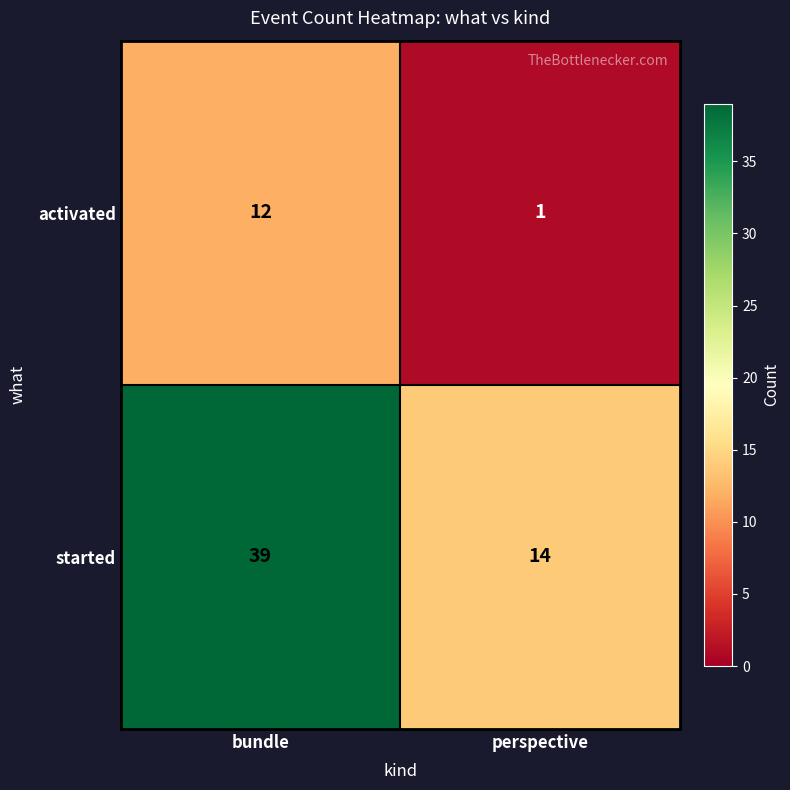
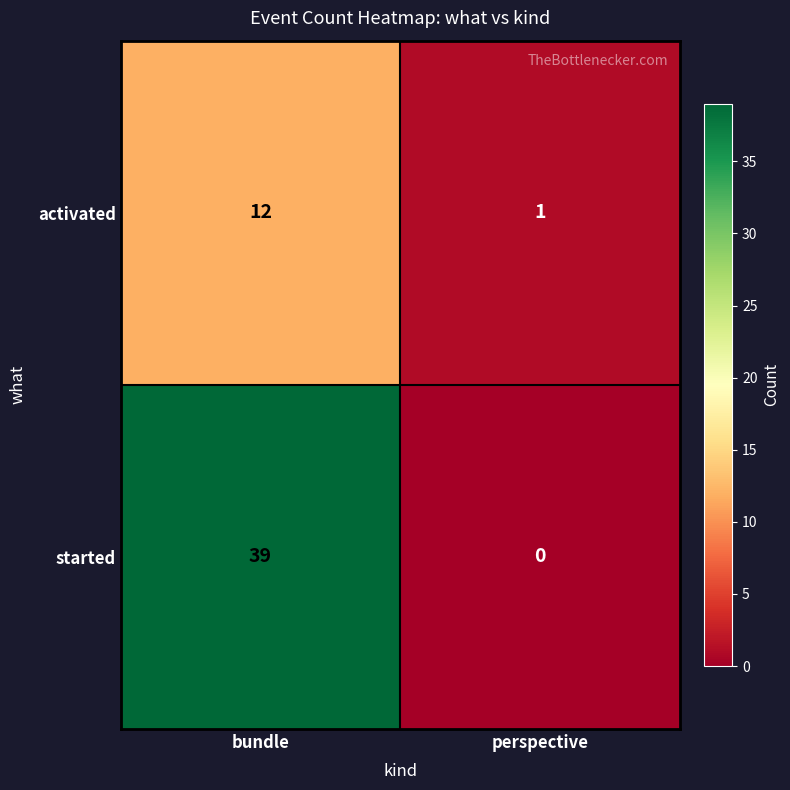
started, perspective: 14 -> 0
